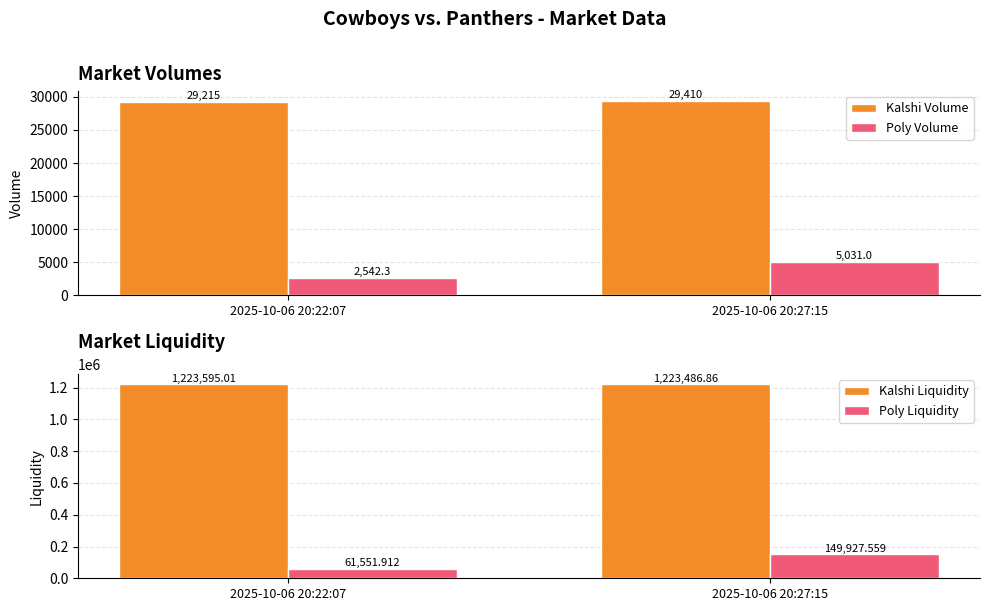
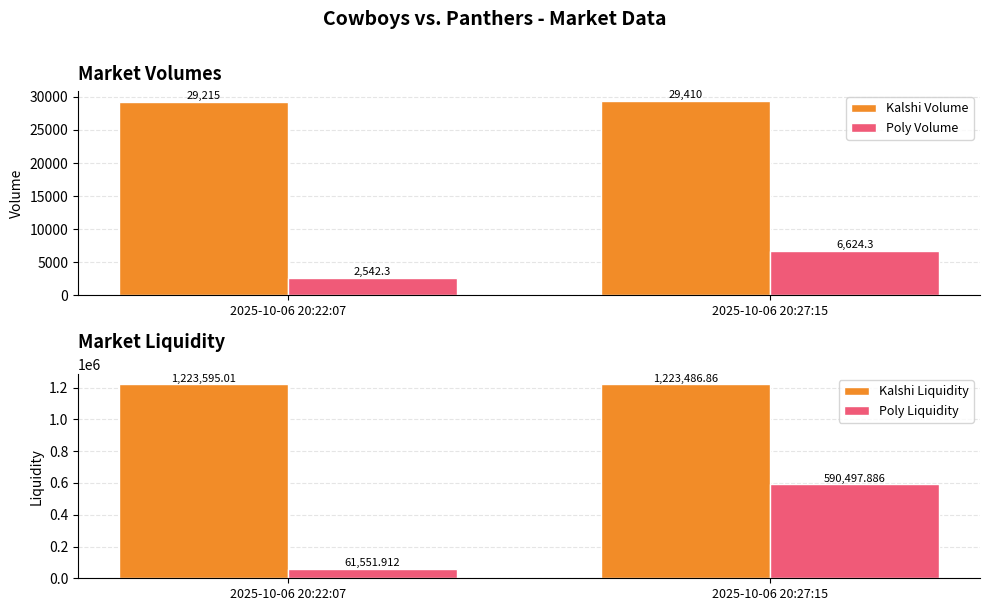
Market Volumes, Poly Volume, 2025-10-06 20:27:15: 5,031.0 -> 6,624.3
Market Liquidity, Poly Liquidity, 2025-10-06 20:27:15: 149,927.559 -> 590,497.886
